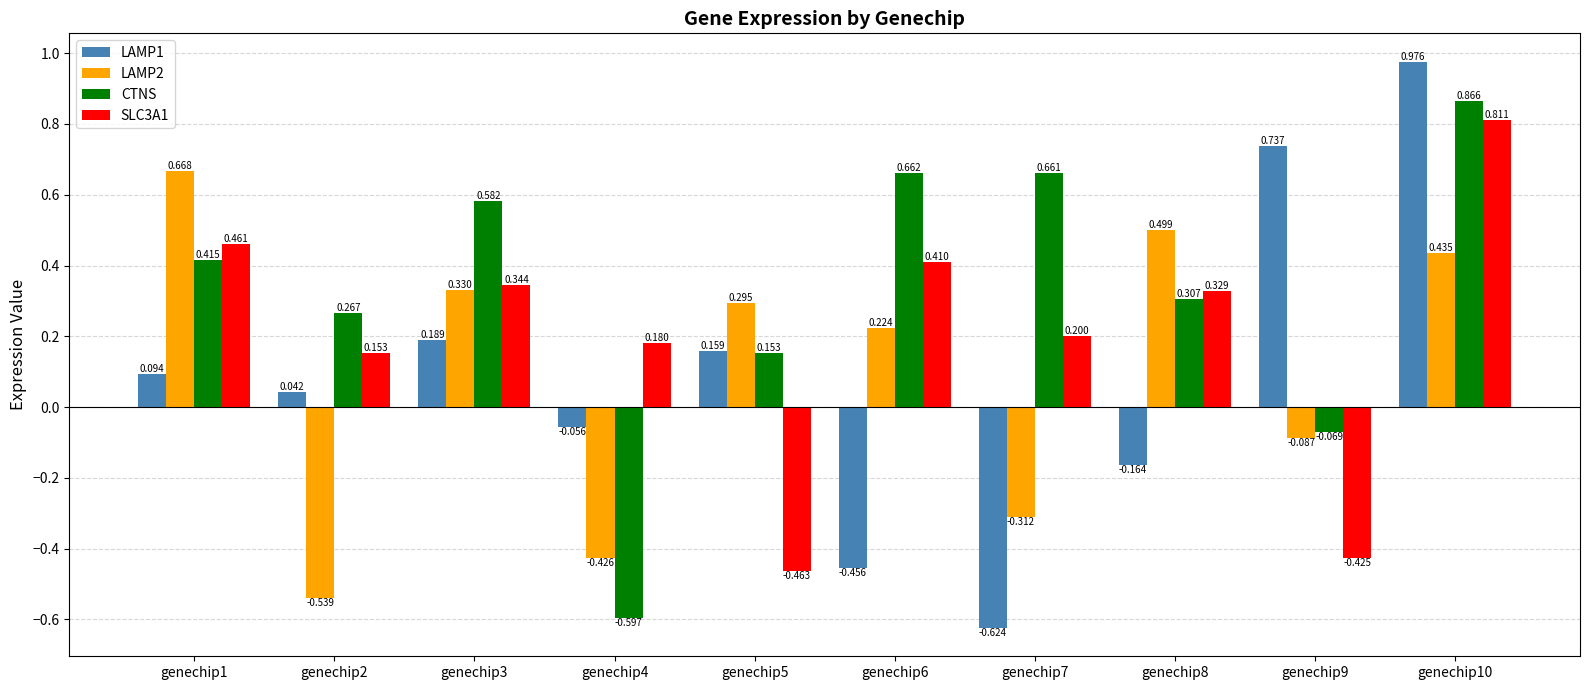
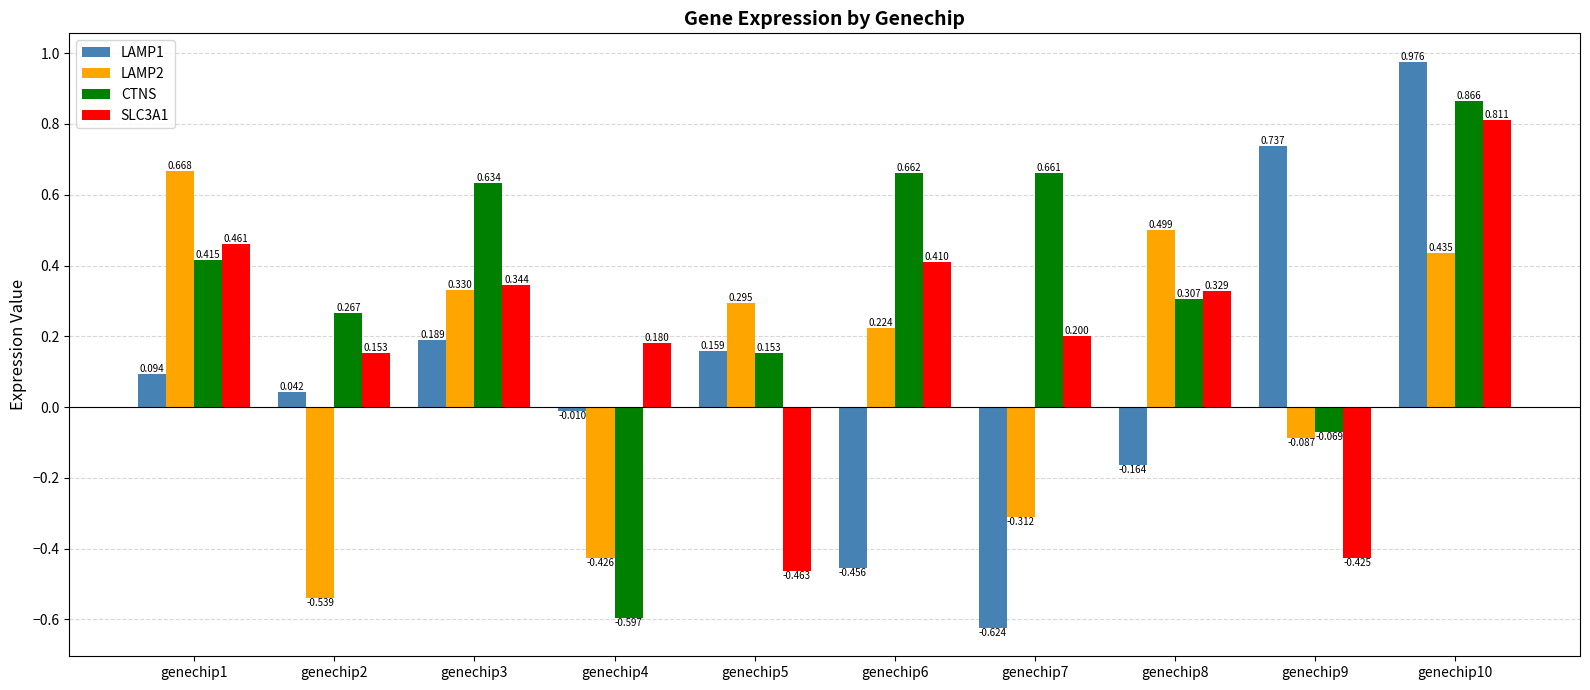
CTNS, genechip3: 0.582 -> 0.634
LAMP1, genechip4: -0.056 -> -0.010
